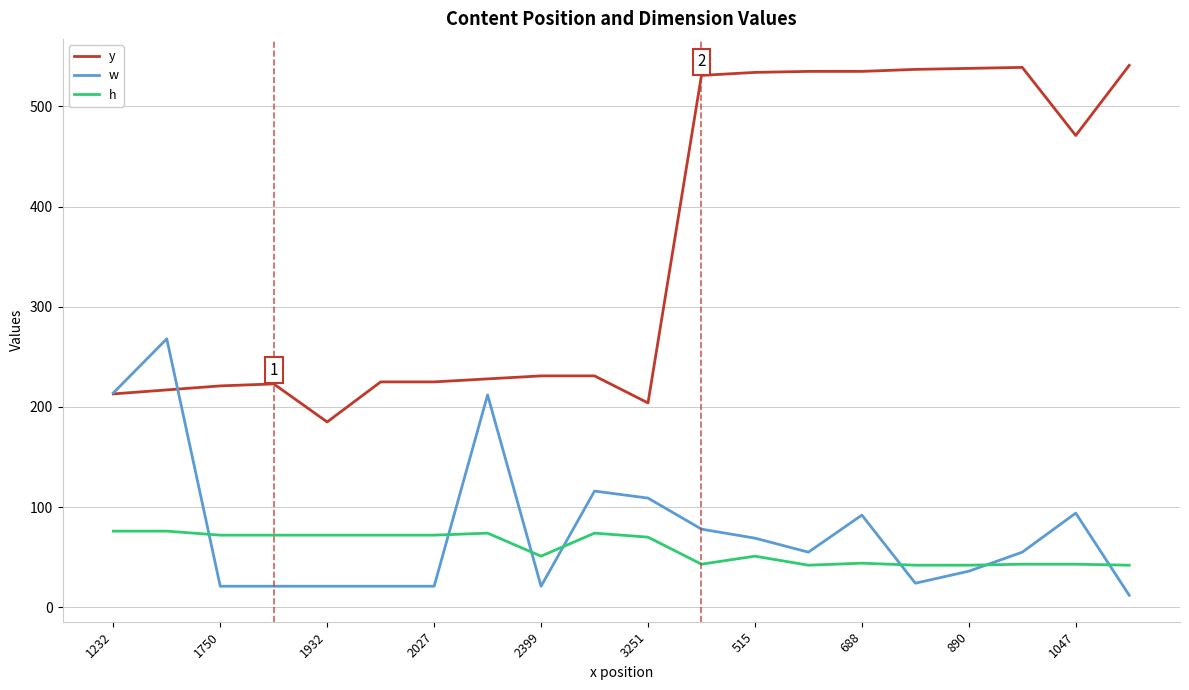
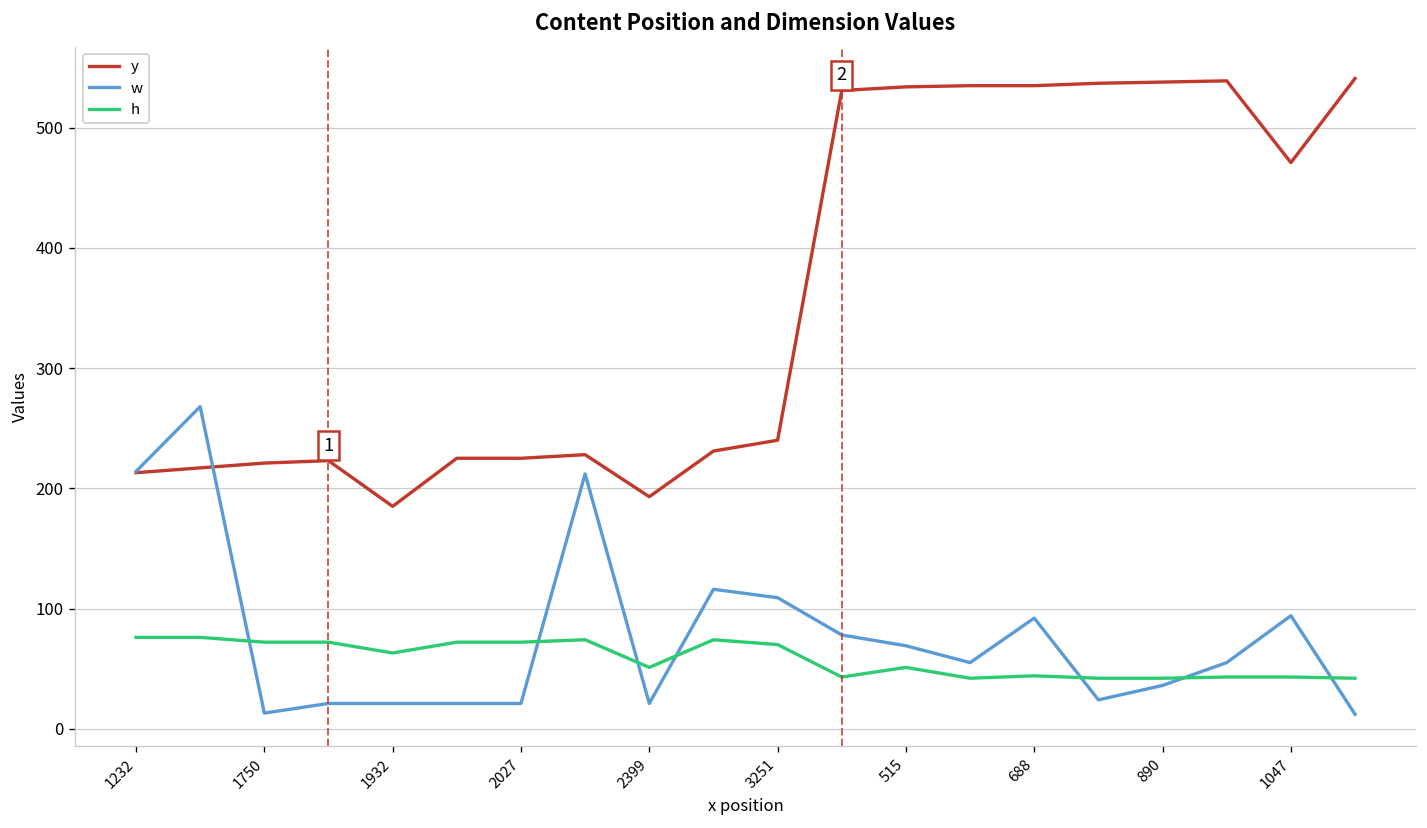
w, 1750: 21 -> 13
h, 1932: 72 -> 63
y, 2399: 231 -> 193
y, 3251: 204 -> 240
